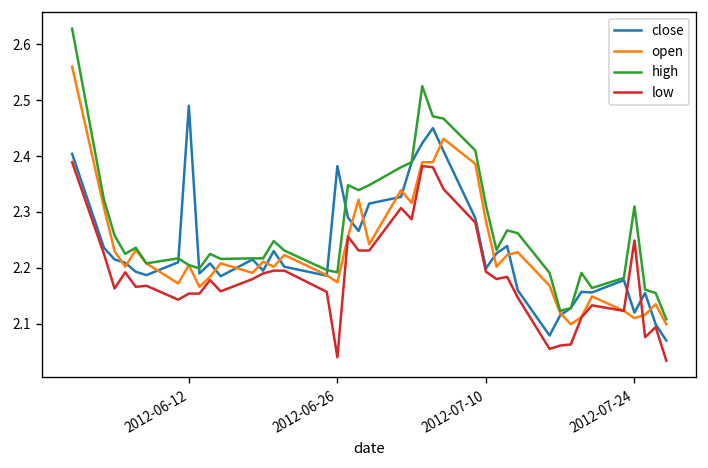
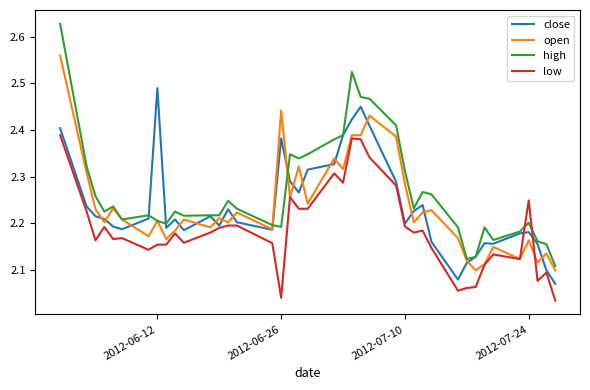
open, 2012-06-26: 2.17 -> 2.44
close, 2012-07-24: 2.12 -> 2.18
open, 2012-07-24: 2.11 -> 2.16
high, 2012-07-24: 2.31 -> 2.20
